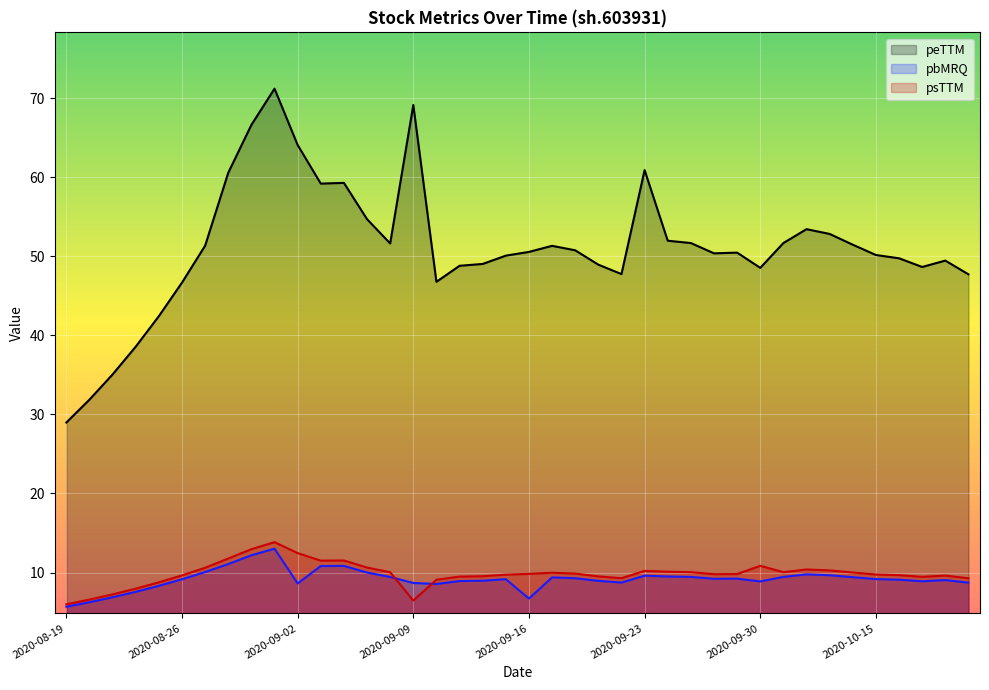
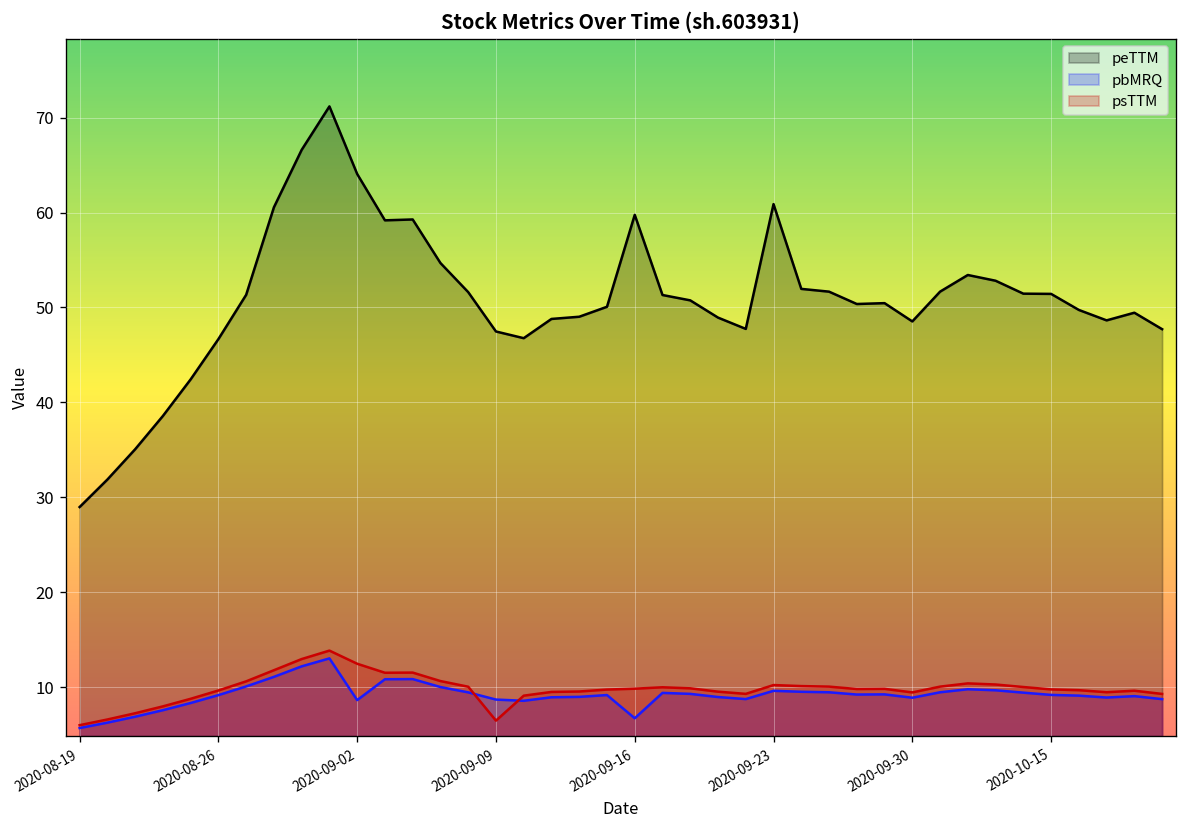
peTTM, 2020-09-09: 69 -> 47
peTTM, 2020-09-16: 51 -> 60
psTTM, 2020-09-30: 11 -> 9
peTTM, 2020-10-15: 50 -> 51
